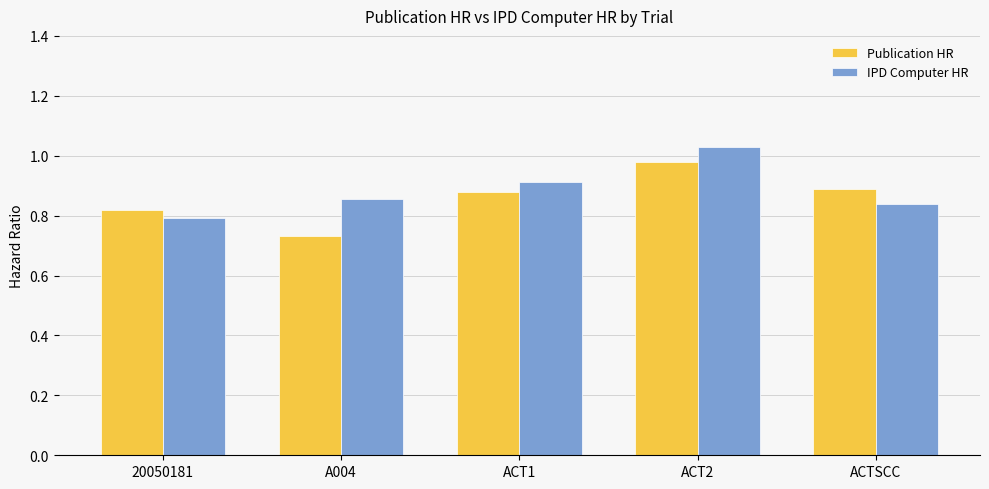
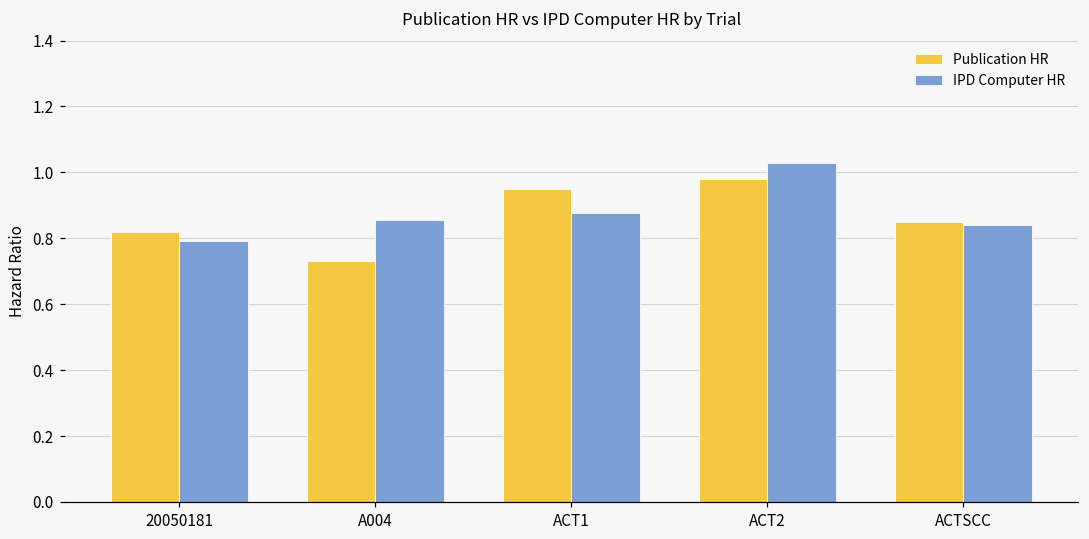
Publication HR, ACT1: 0.88 -> 0.95
IPD Computer HR, ACT1: 0.91 -> 0.88
Publication HR, ACTSCC: 0.89 -> 0.85
